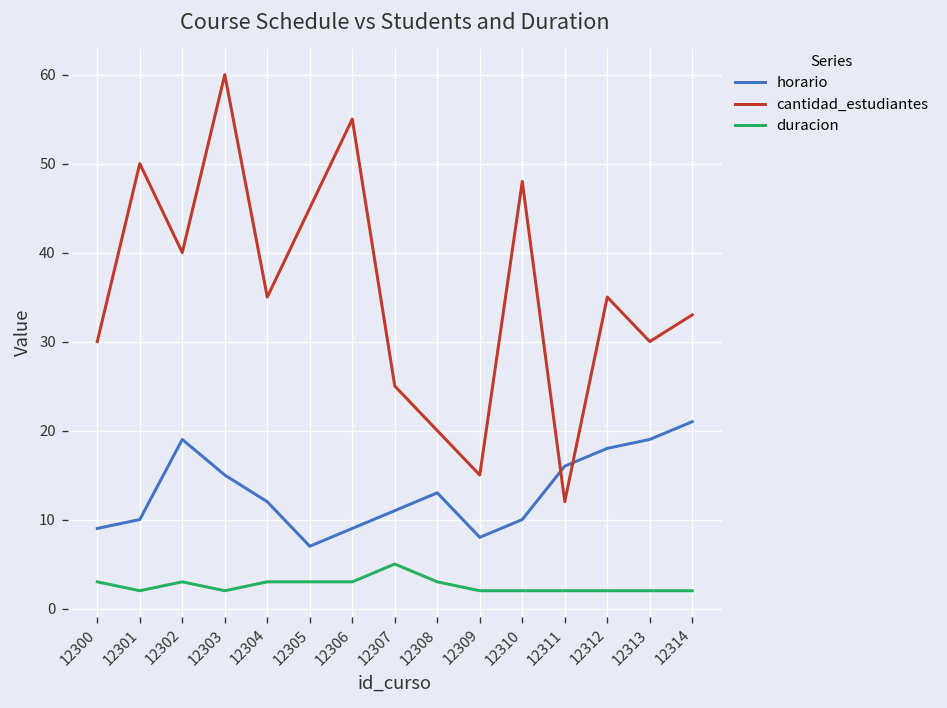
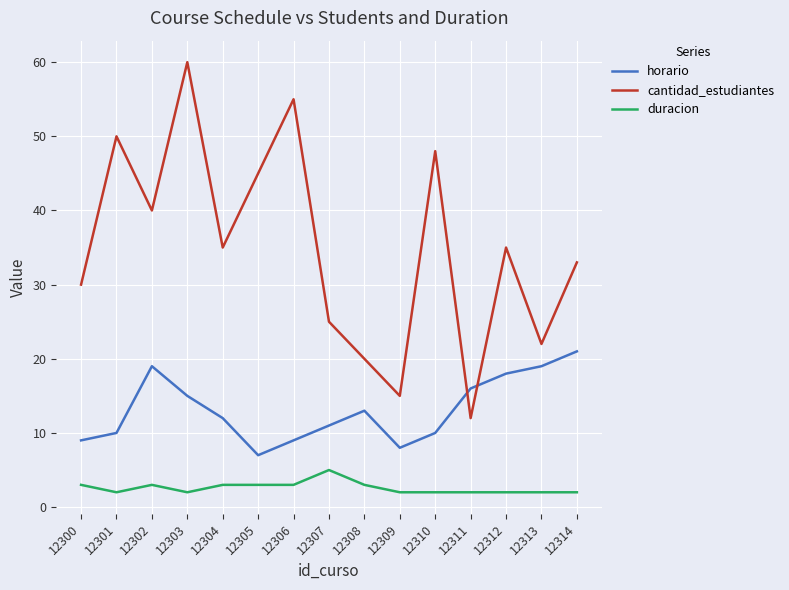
cantidad_estudiantes, 12313: 30 -> 22
